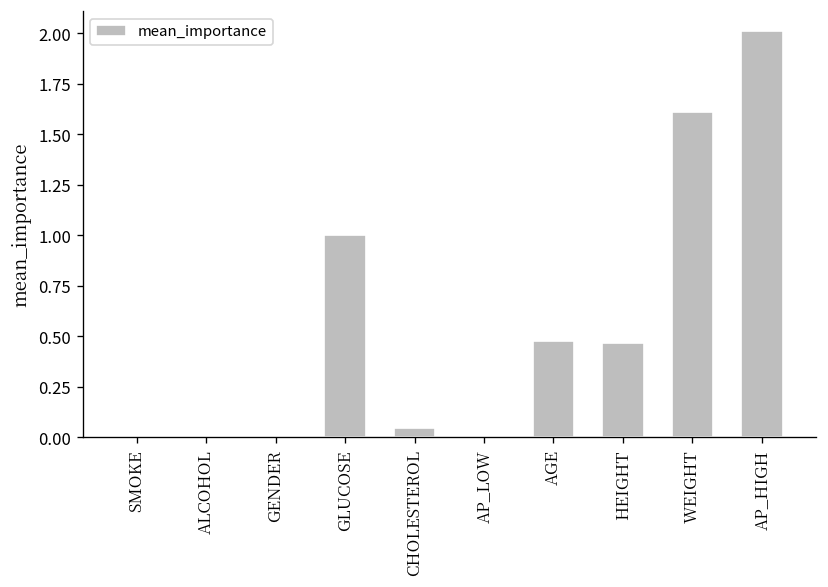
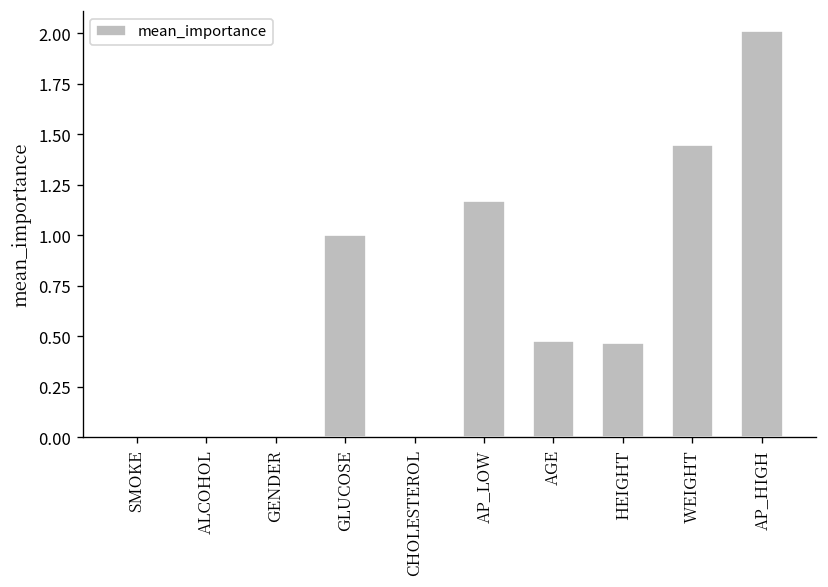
CHOLESTEROL: 0.05 -> 0.00
AP_LOW: 0.00 -> 1.17
WEIGHT: 1.61 -> 1.45
